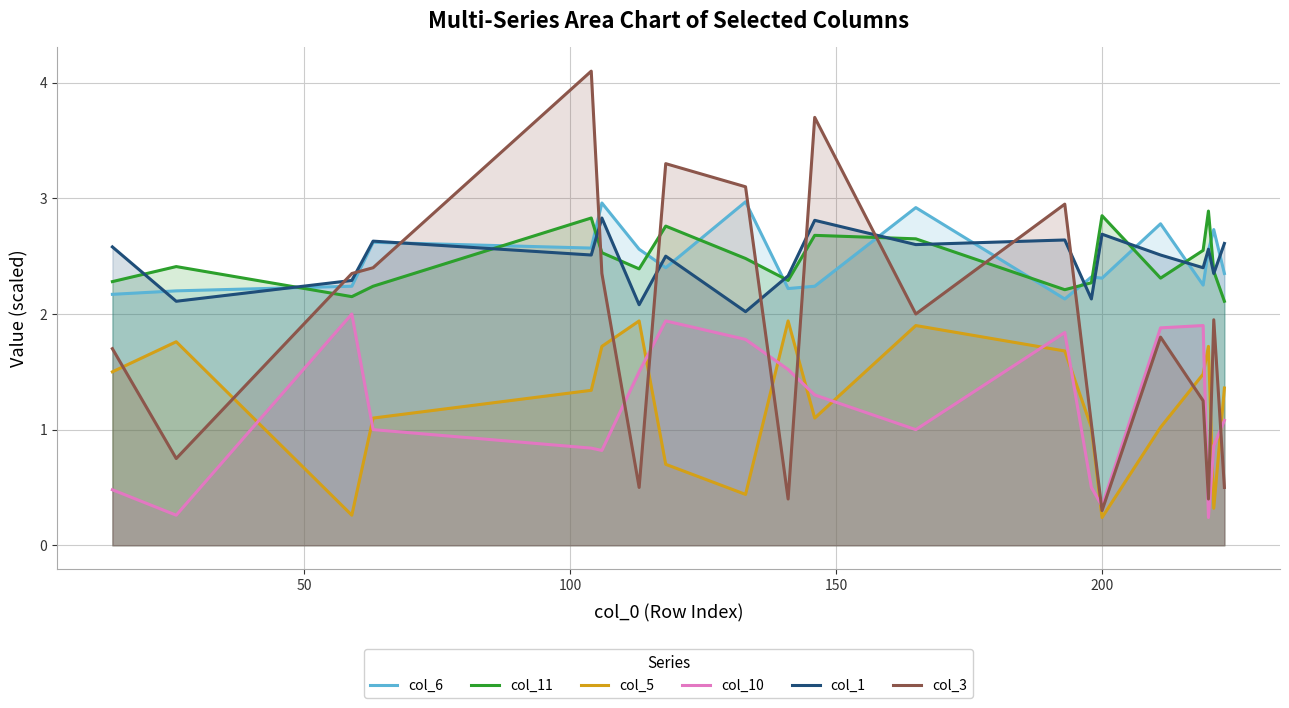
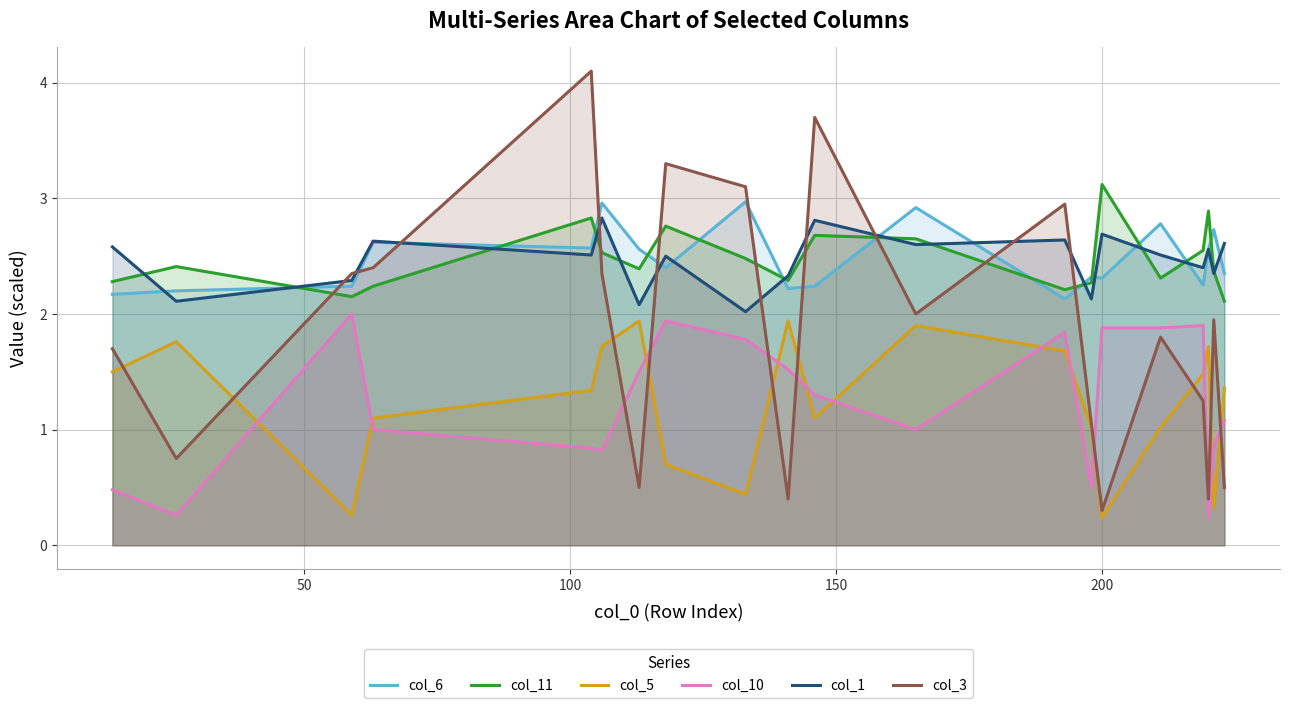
col_11, 200: 2.85 -> 3.12
col_10, 200: 0.34 -> 1.88
